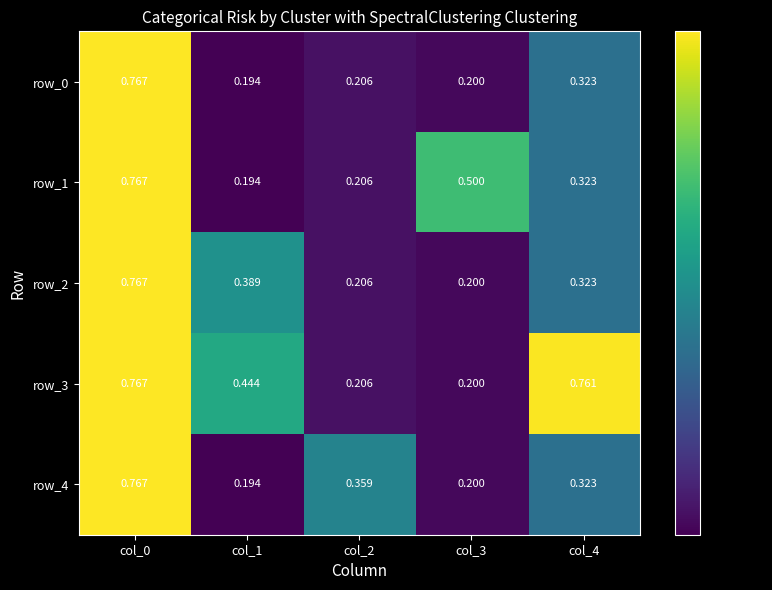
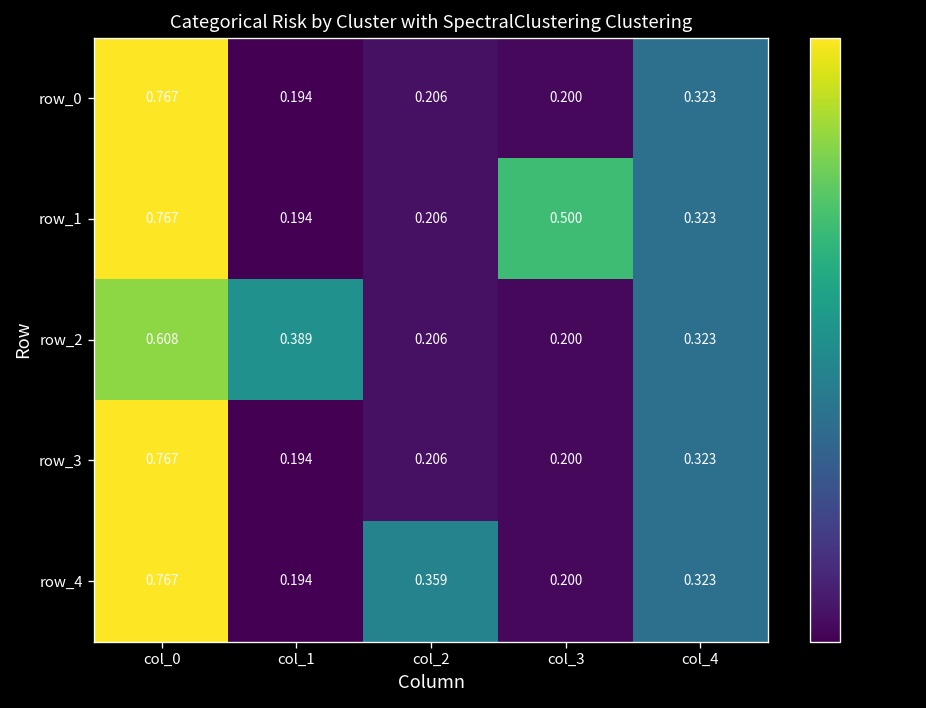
row_2, col_0: 0.767 -> 0.608
row_3, col_1: 0.444 -> 0.194
row_3, col_4: 0.761 -> 0.323
